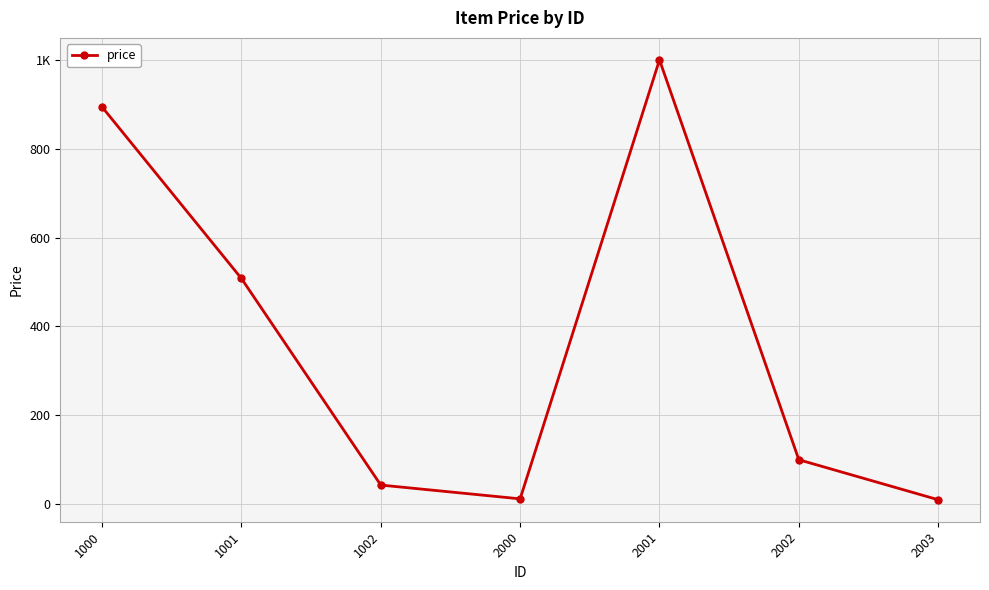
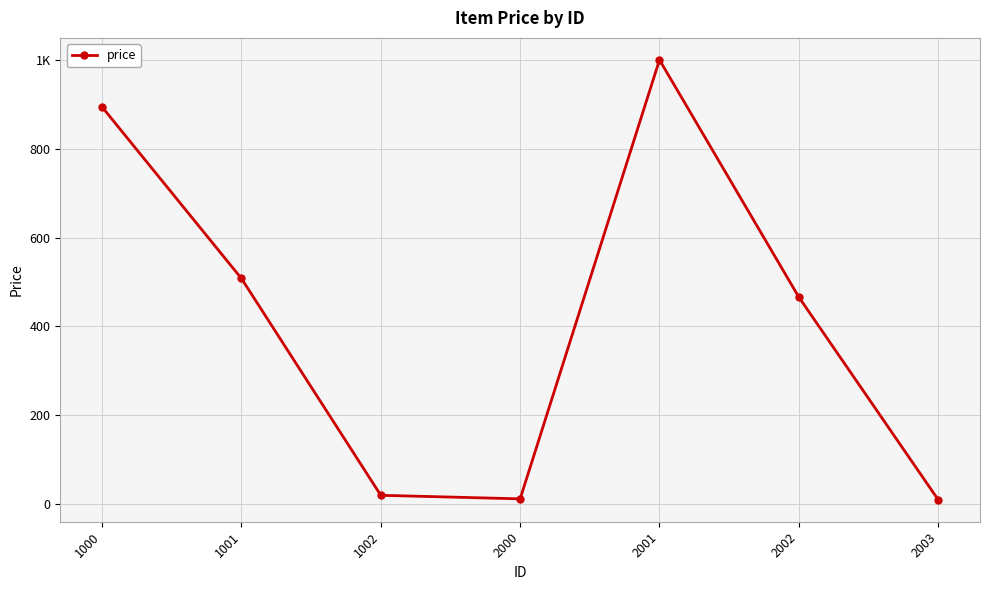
1002: 40 -> 20
2002: 100 -> 470
